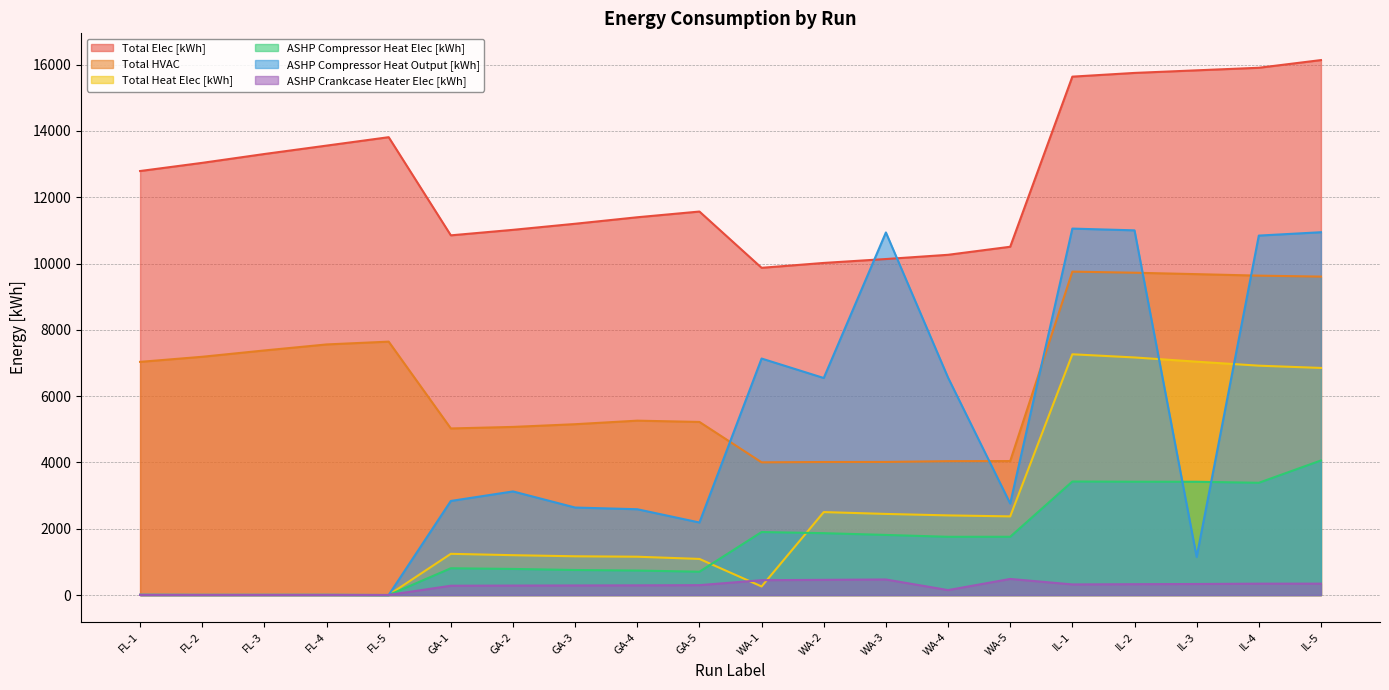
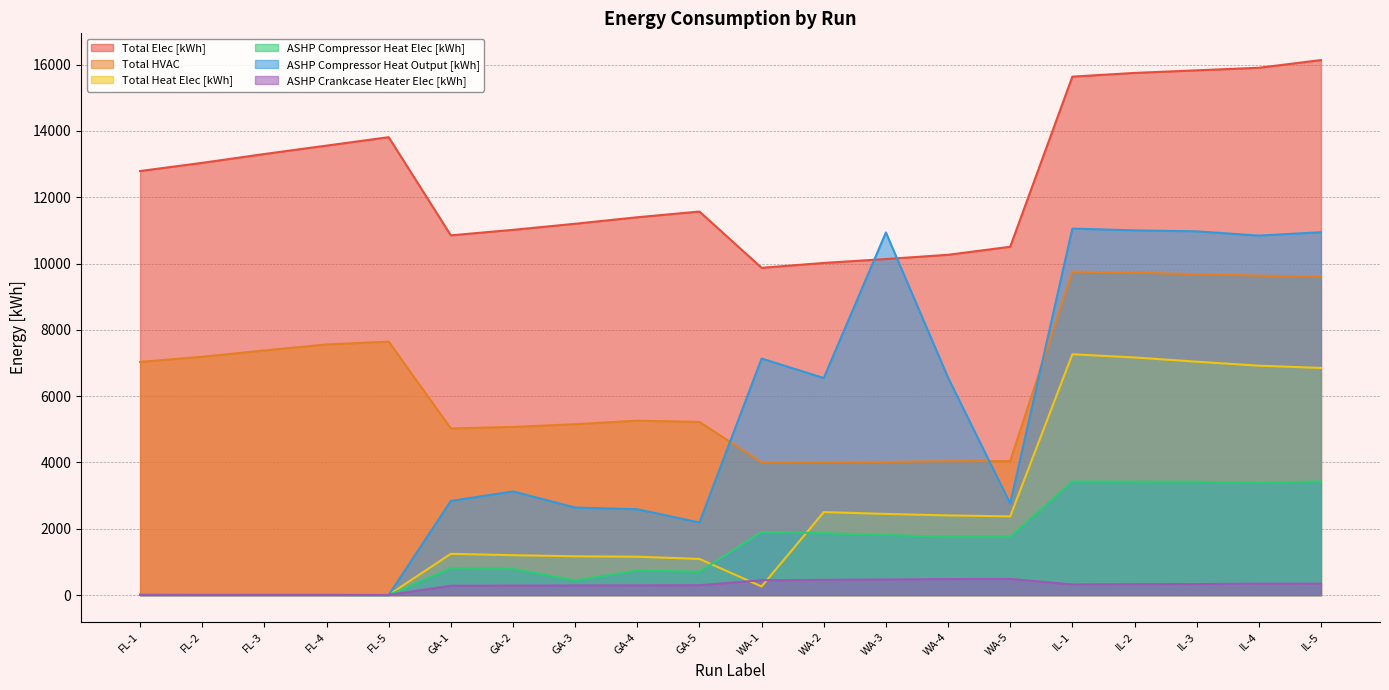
ASHP Compressor Heat Elec [kWh], GA-3: 800 -> 400
ASHP Crankcase Heater Elec [kWh], WA-4: 200 -> 500
ASHP Compressor Heat Output [kWh], IL-3: 1100 -> 11000
ASHP Compressor Heat Elec [kWh], IL-5: 4100 -> 3400
